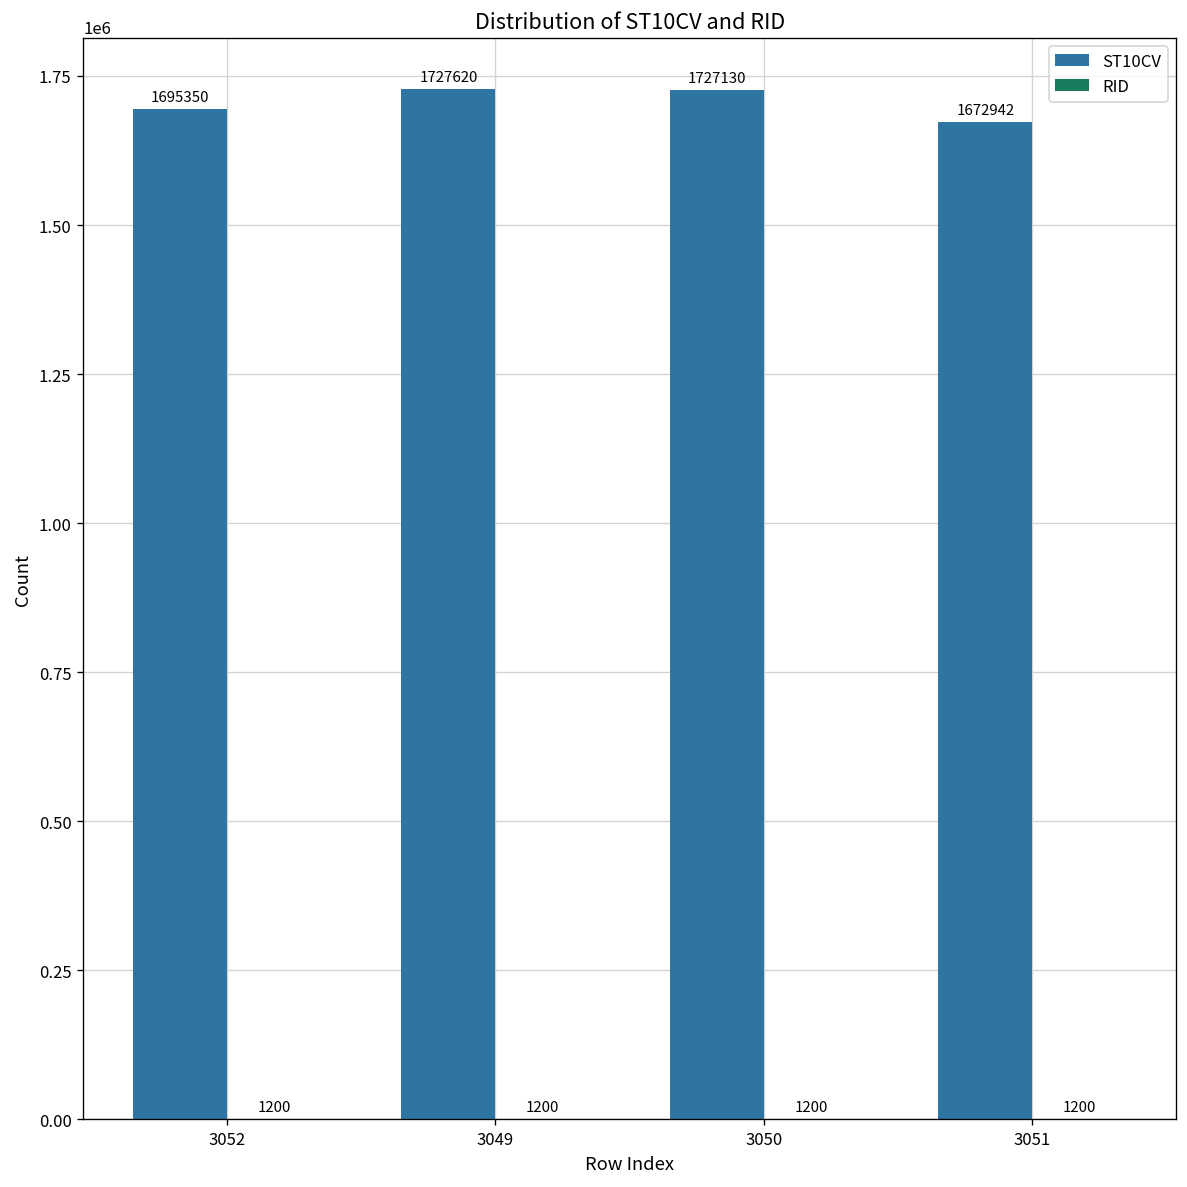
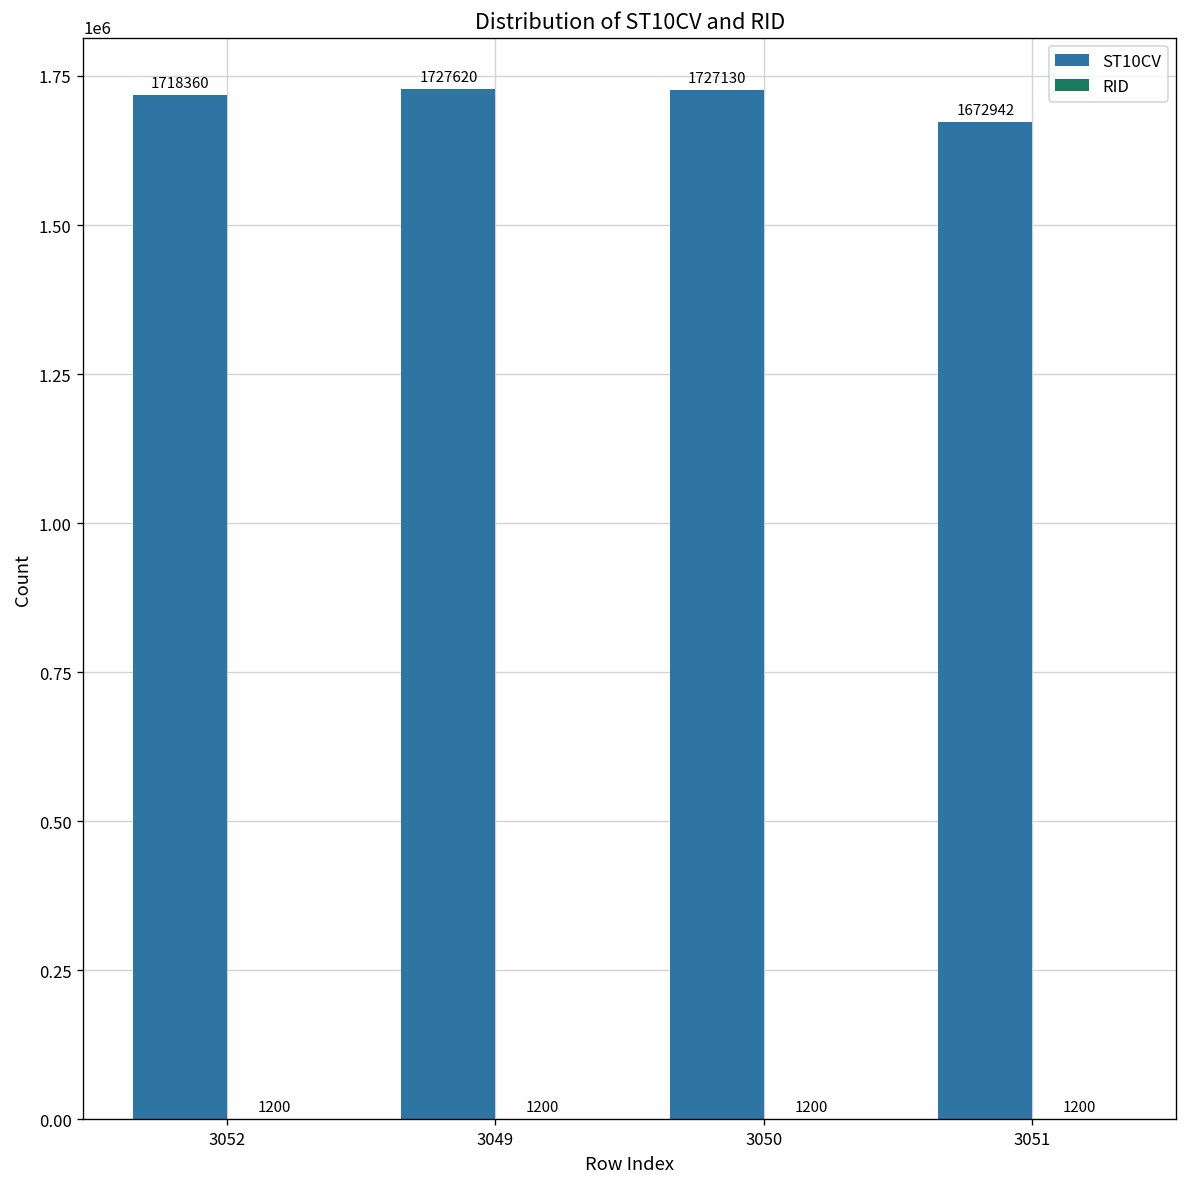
ST10CV, 3052: 1695350 -> 1718360
